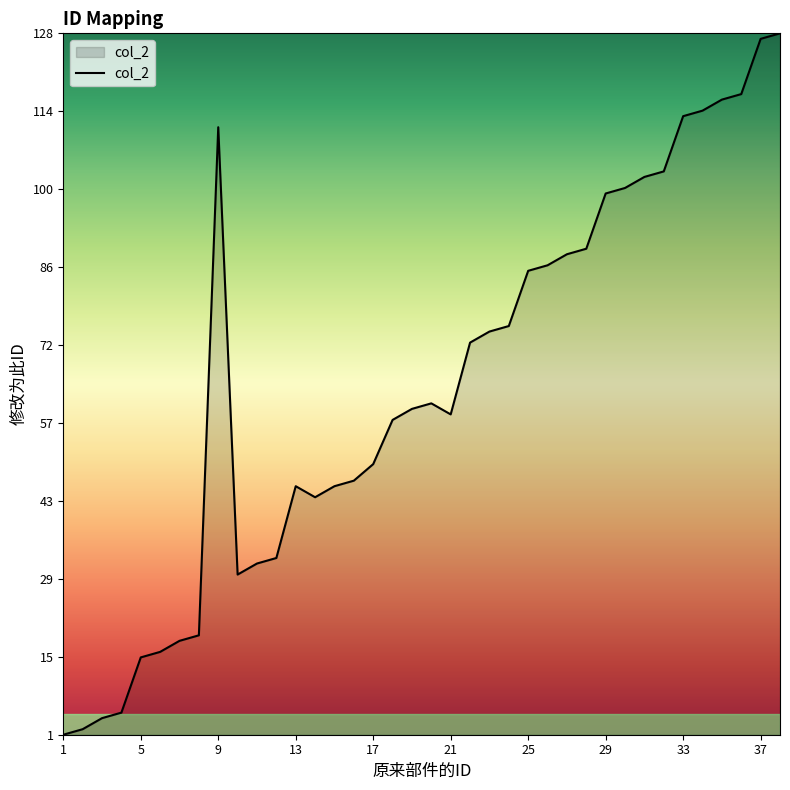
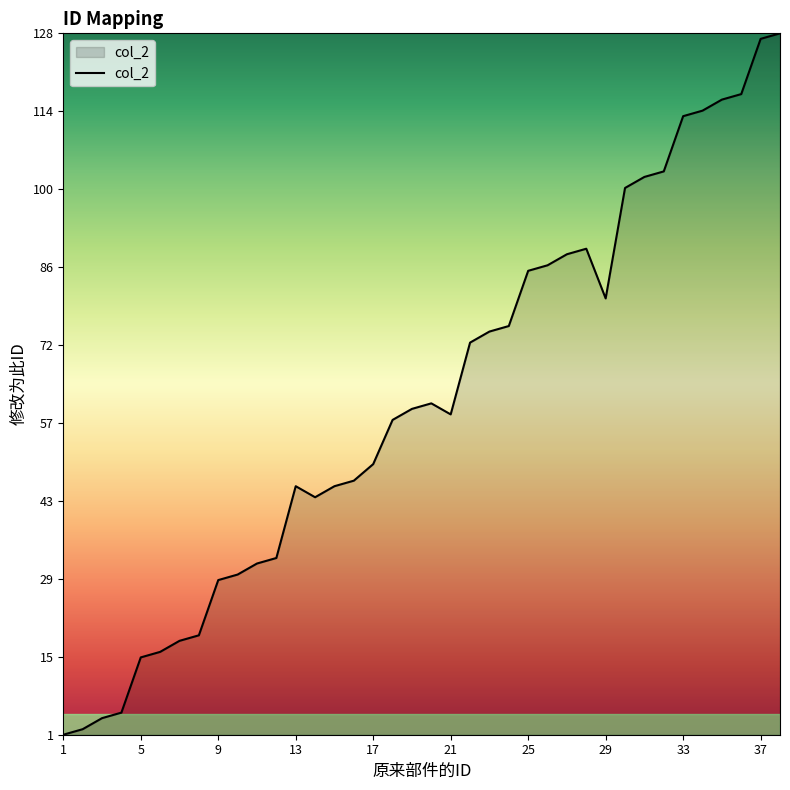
9: 111 -> 29
29: 99 -> 80
